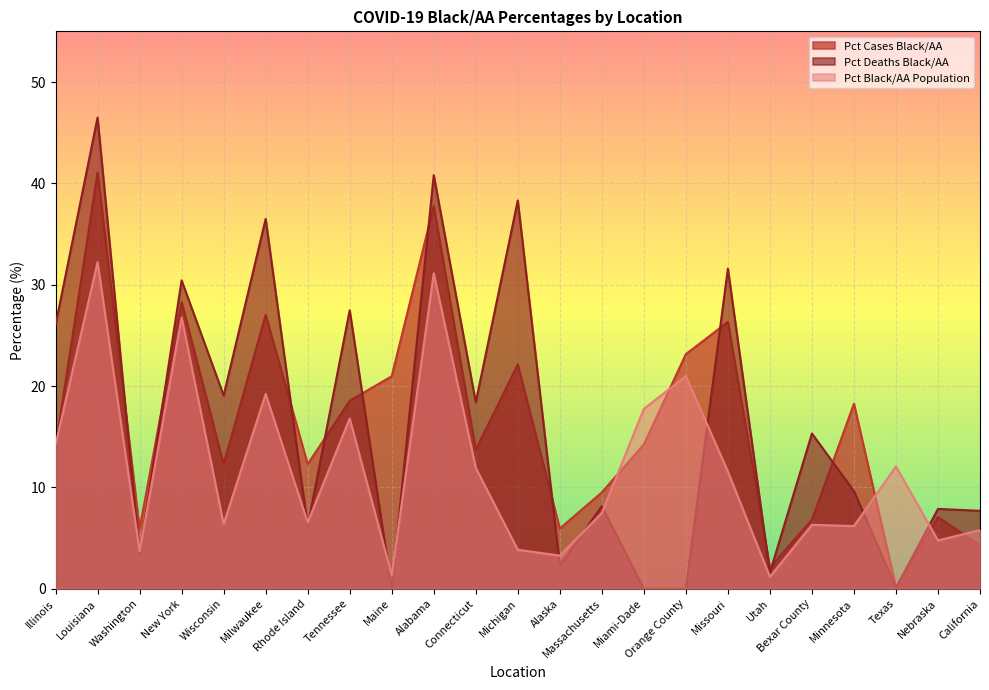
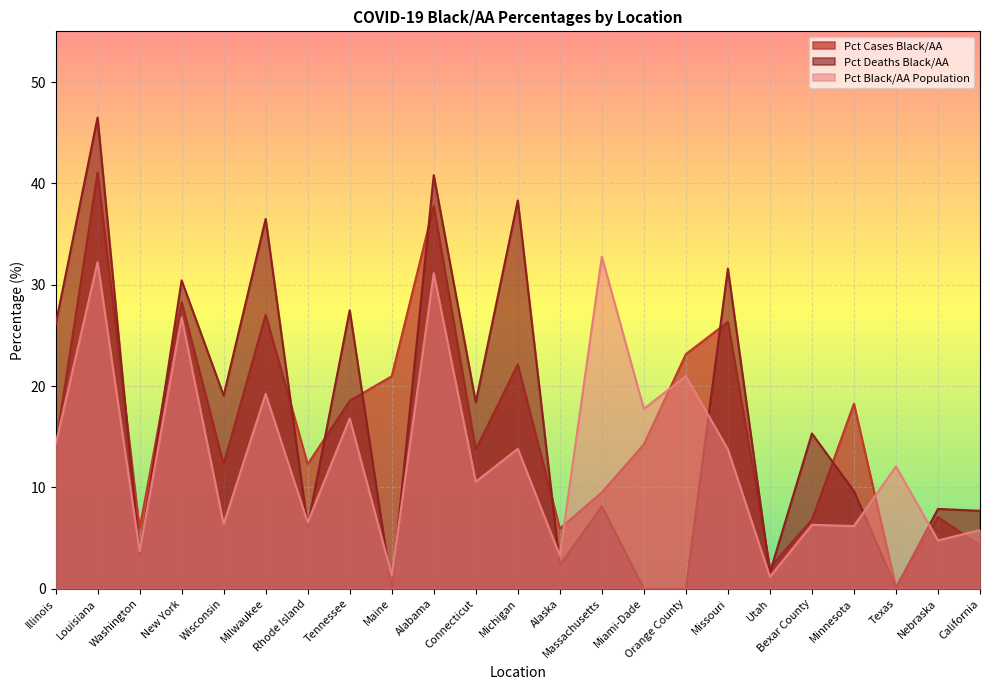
Pct Black/AA Population, Connecticut: 11.9 -> 10.6
Pct Black/AA Population, Michigan: 3.9 -> 13.8
Pct Black/AA Population, Massachusetts: 7.5 -> 32.8
Pct Black/AA Population, Missouri: 11.6 -> 13.8
